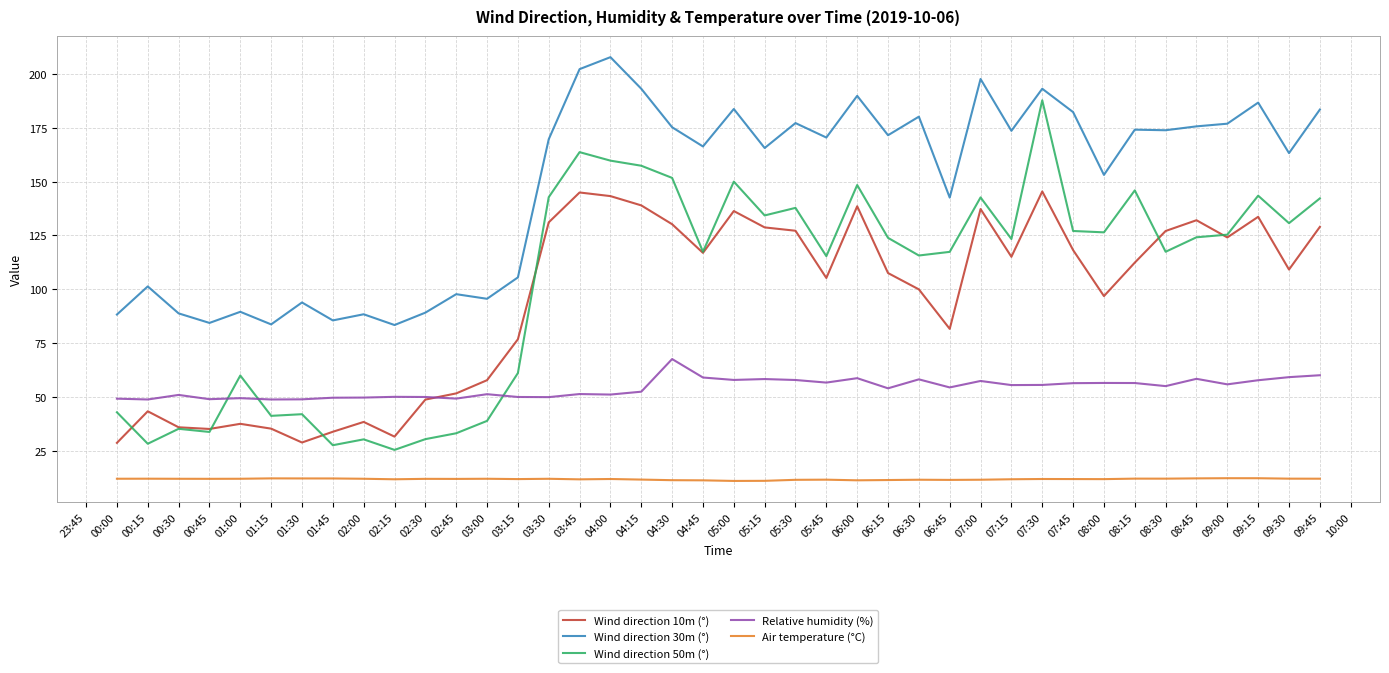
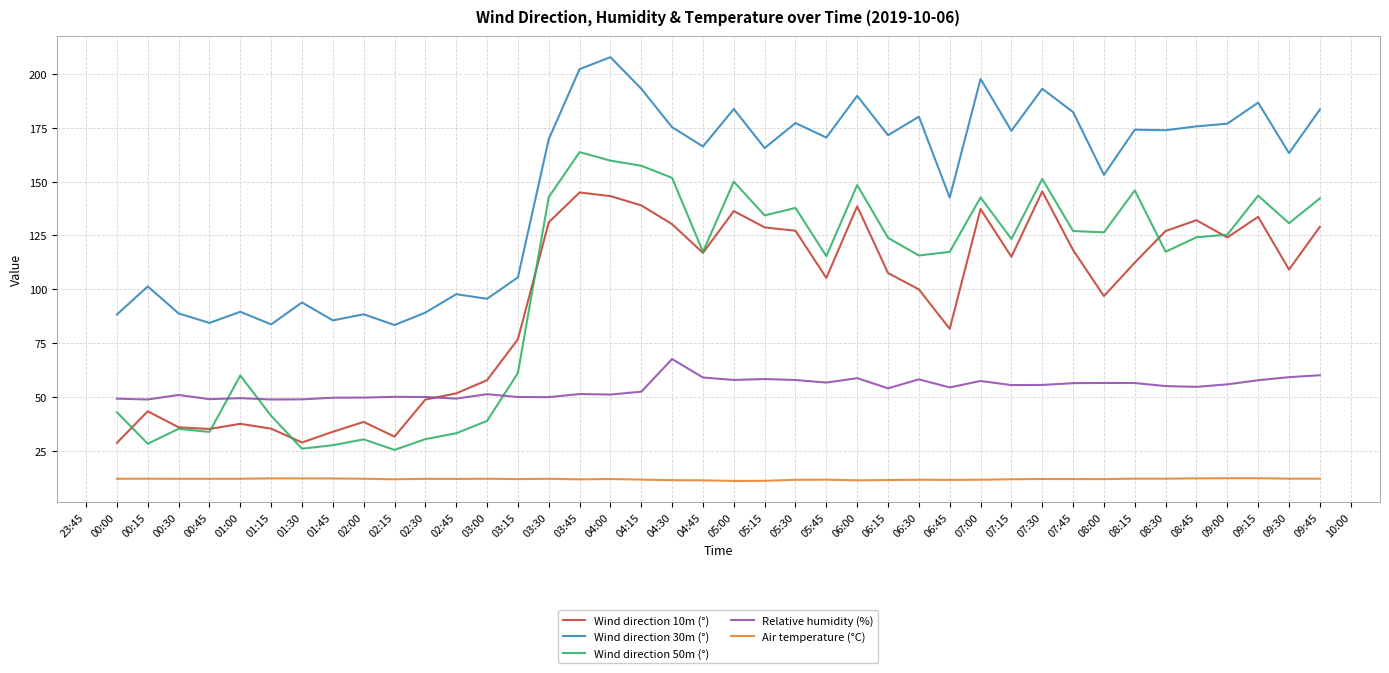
Wind direction 50m (°), 01:30: 42 -> 26
Wind direction 50m (°), 07:30: 188 -> 151
Relative humidity (%), 08:45: 58 -> 55
